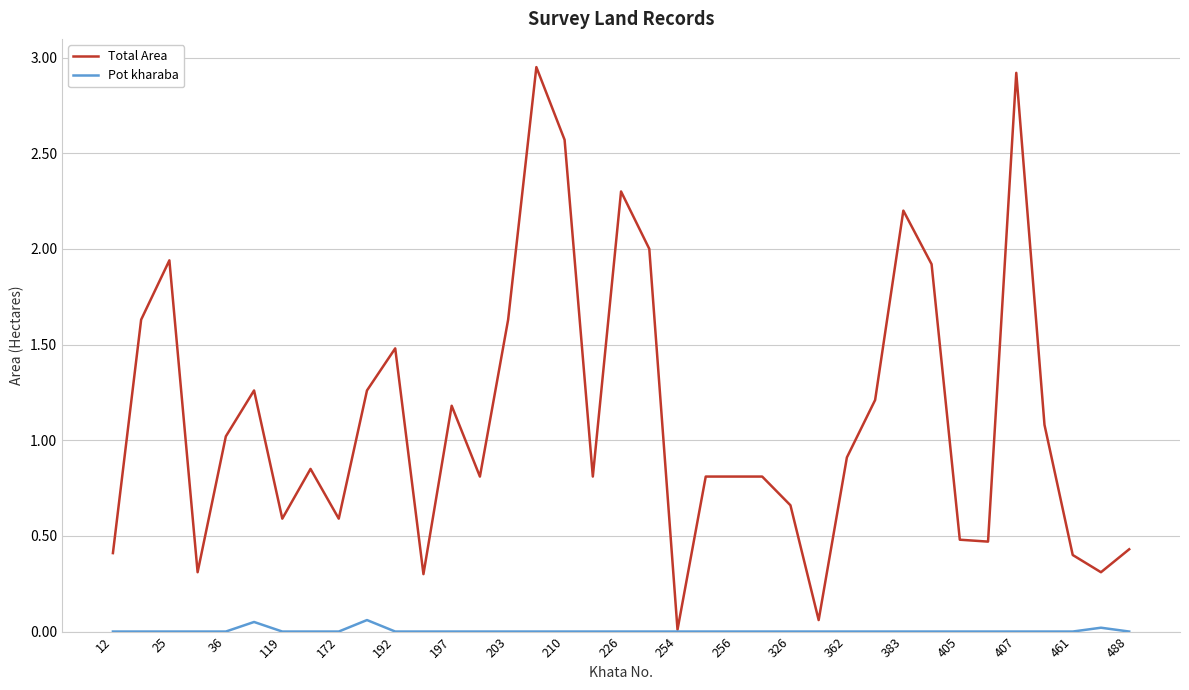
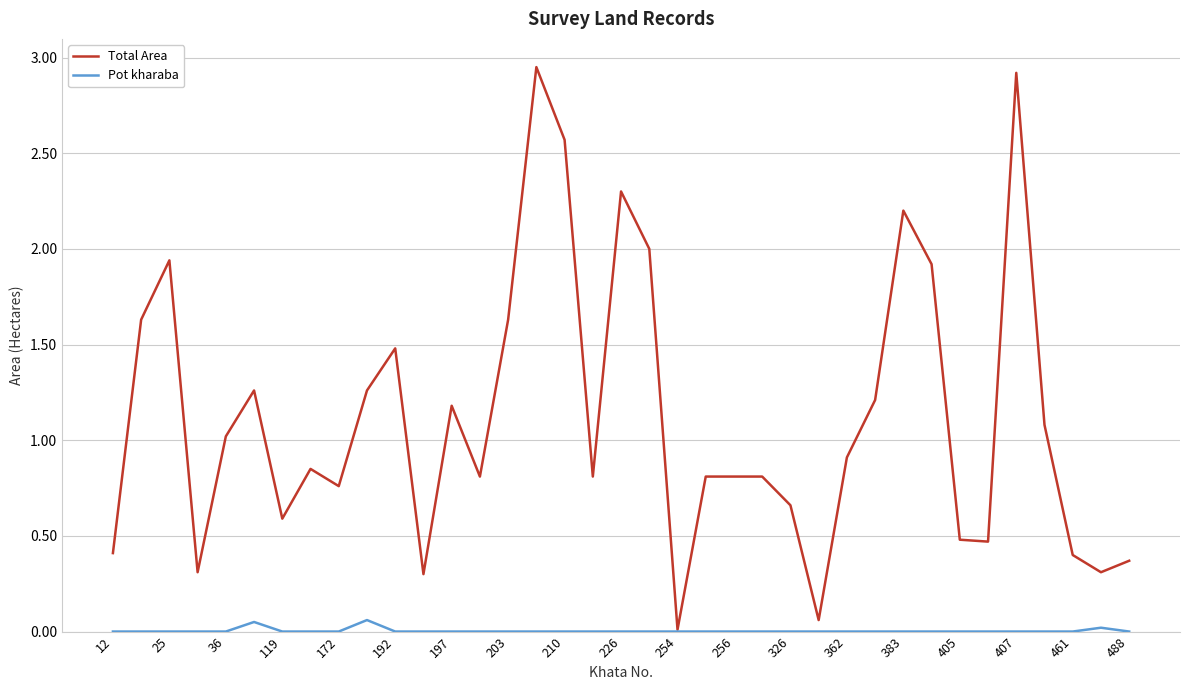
Total Area, 172: 0.59 -> 0.76
Total Area, 488: 0.43 -> 0.37
